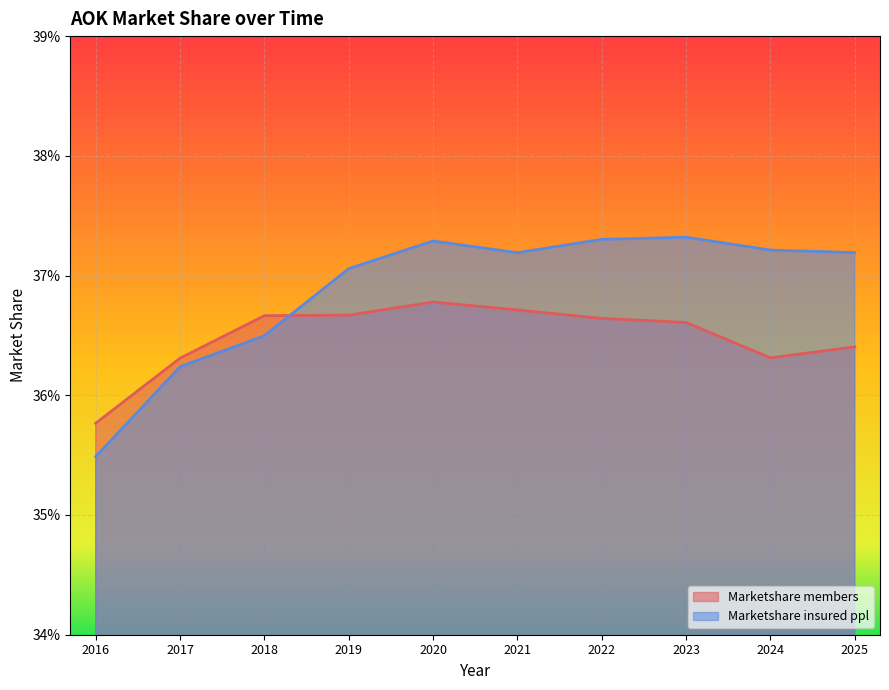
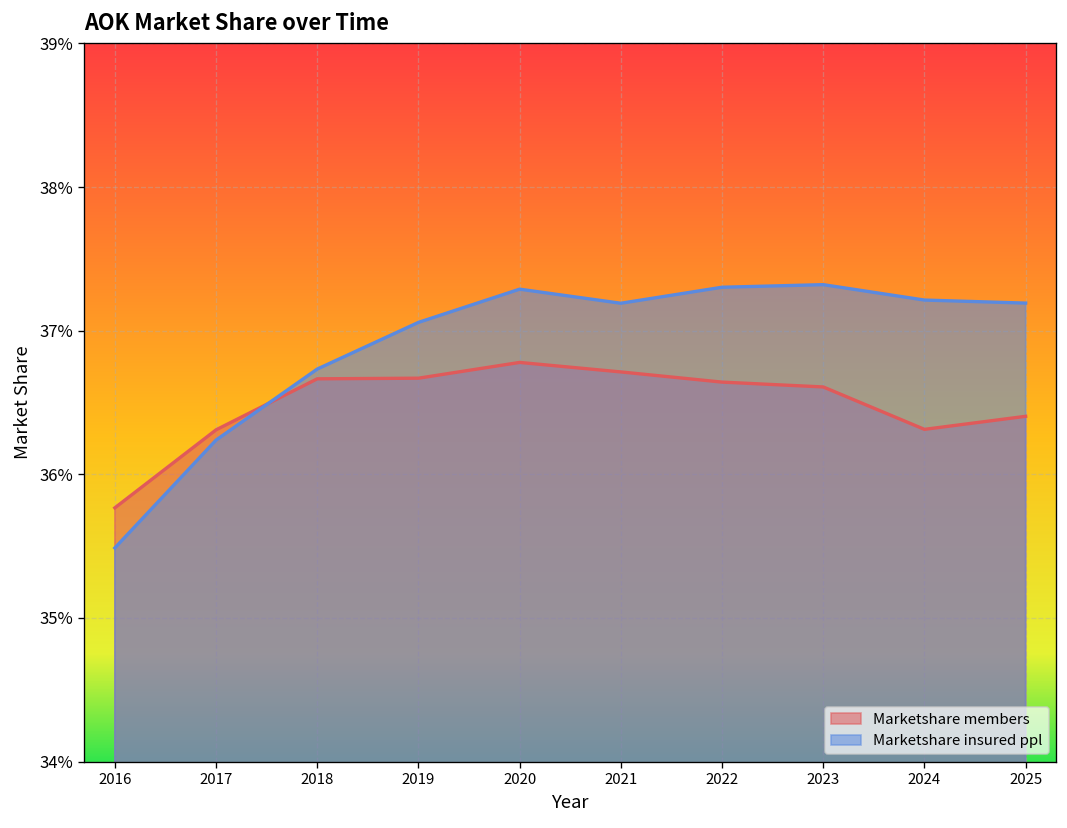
Marketshare insured ppl, 2018: 36.50% -> 36.73%
